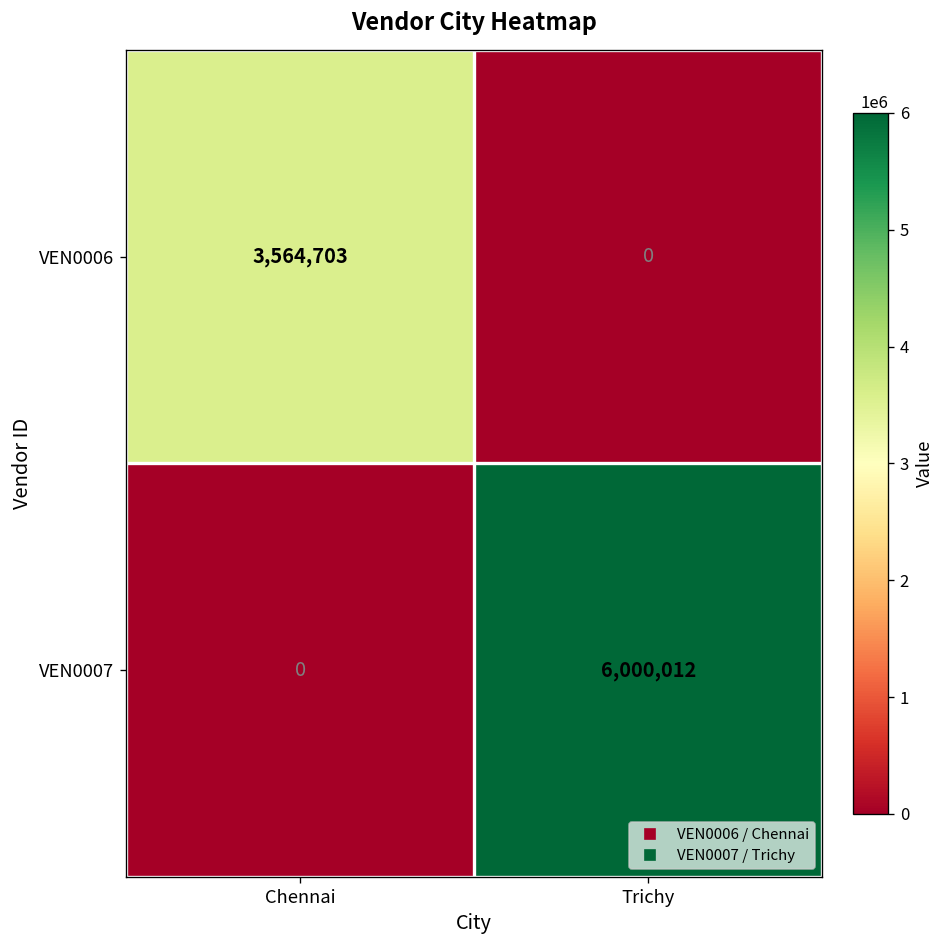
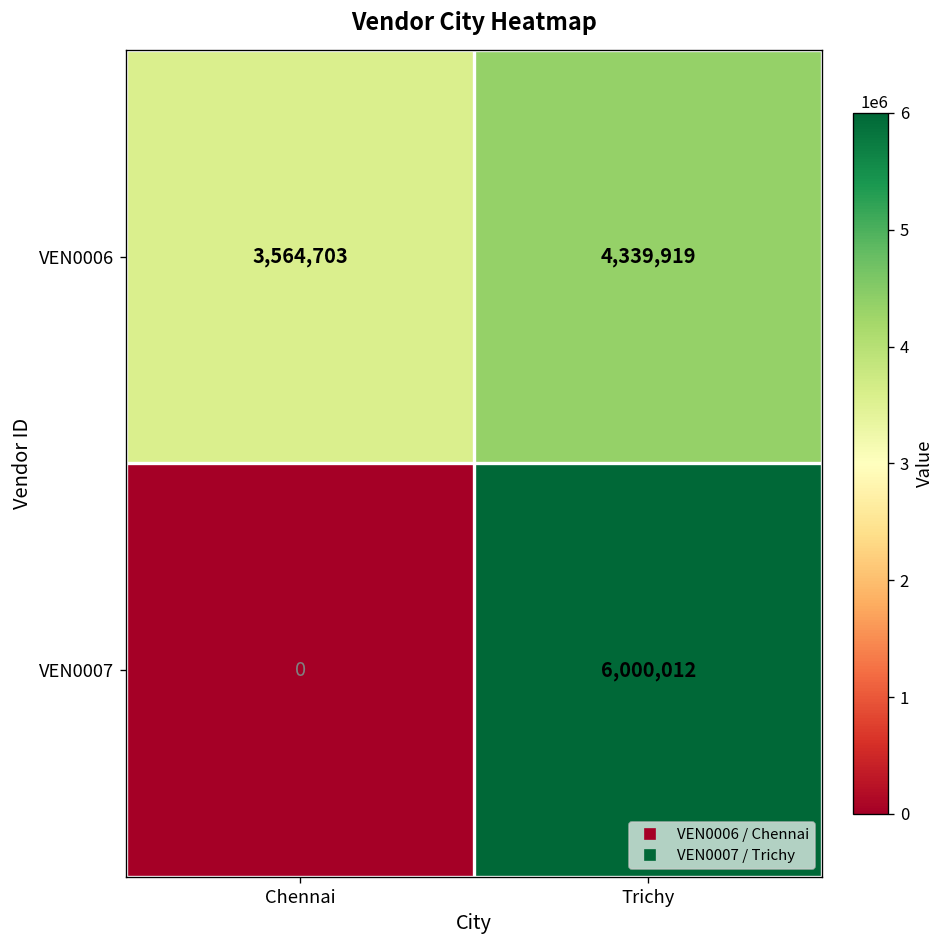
VEN0006, Trichy: 0 -> 4,339,919
